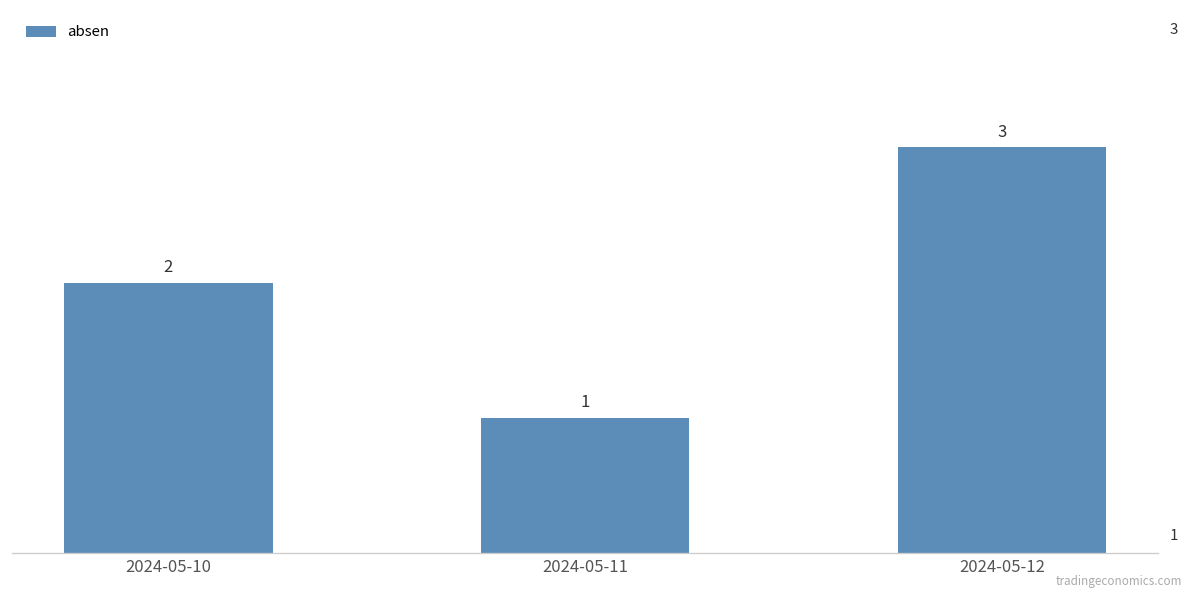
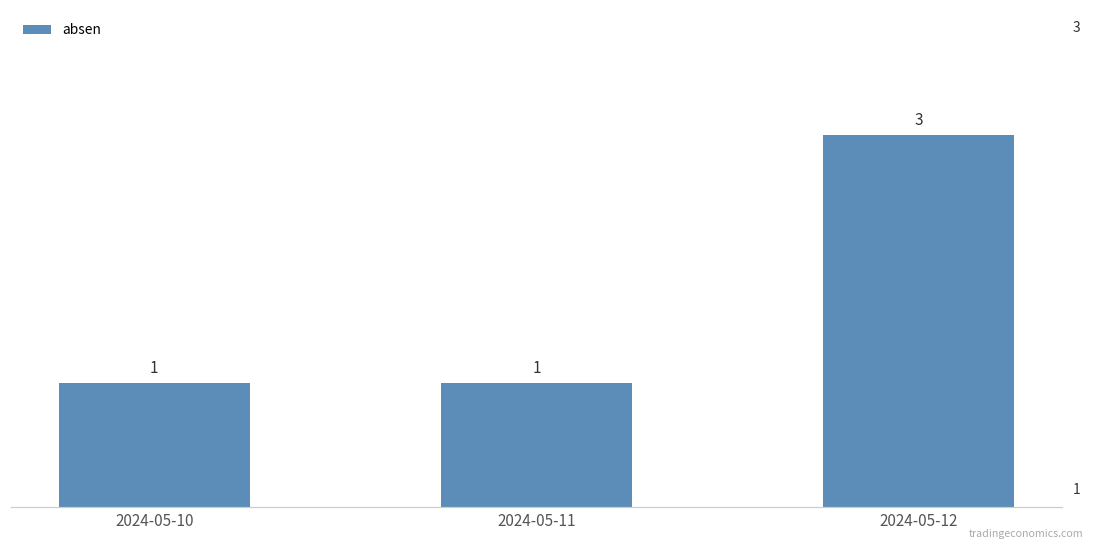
2024-05-10: 2 -> 1
